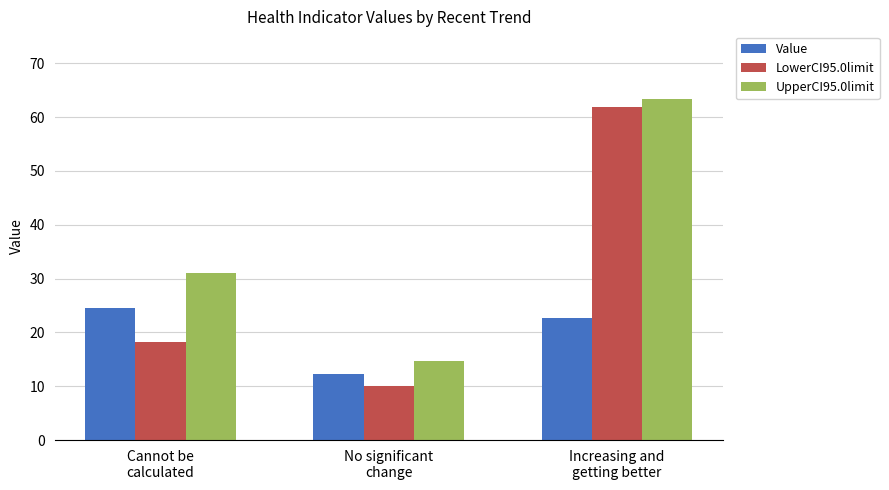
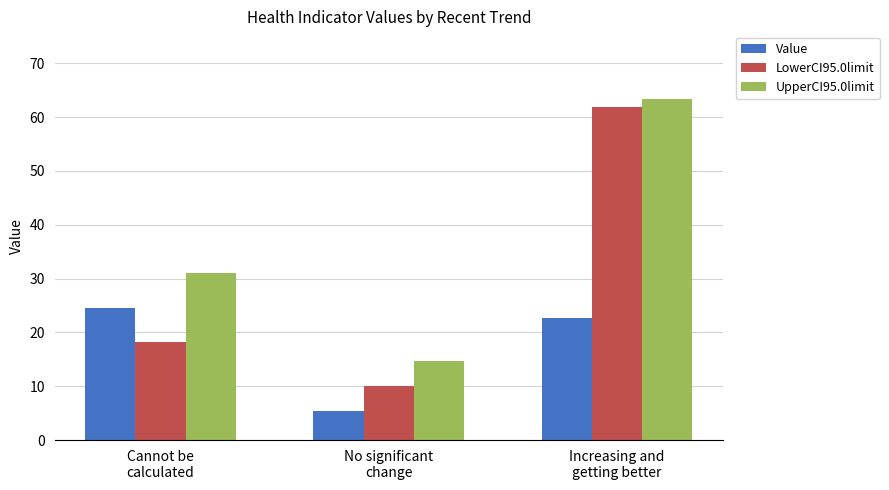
Value, No significant change: 12 -> 5
